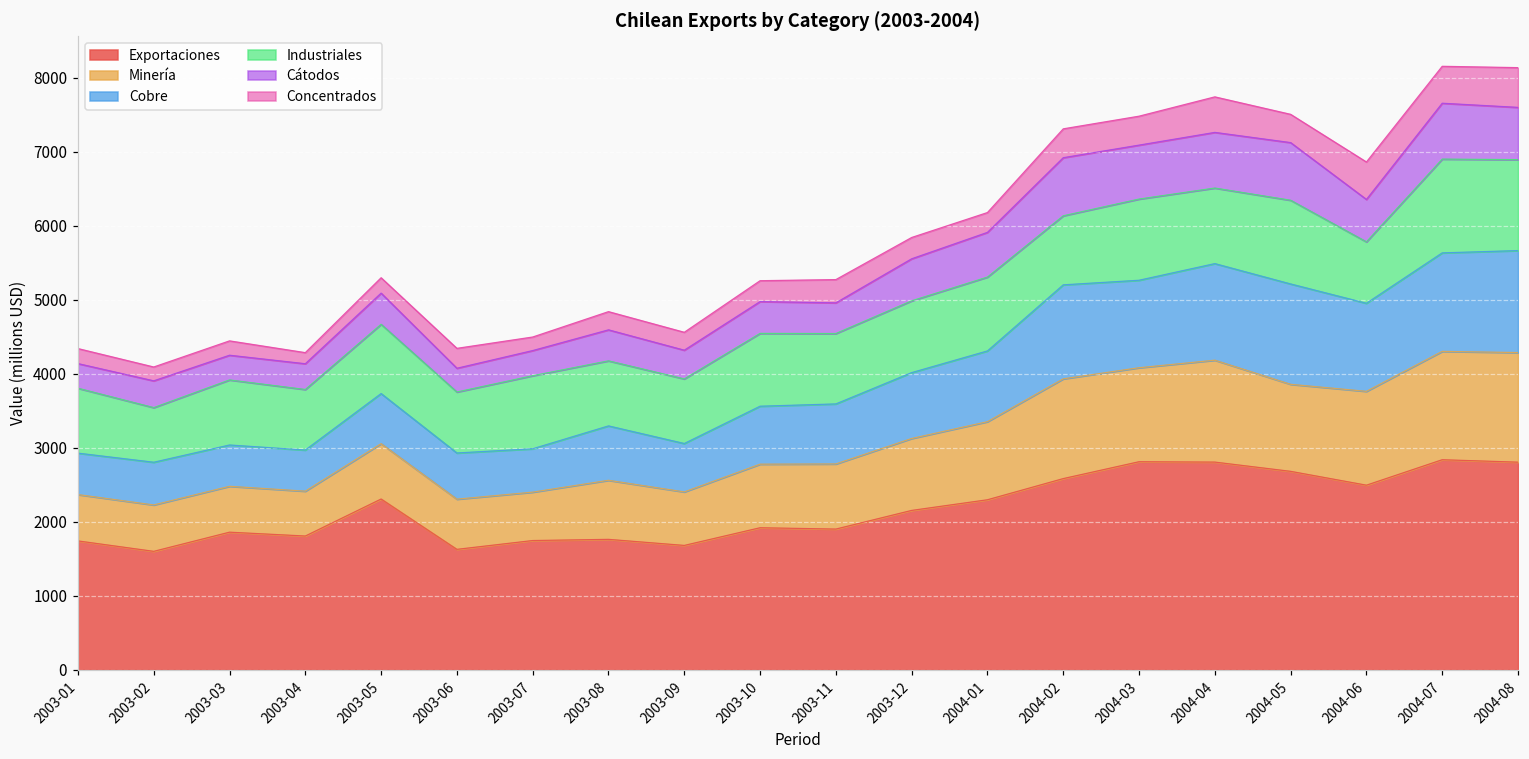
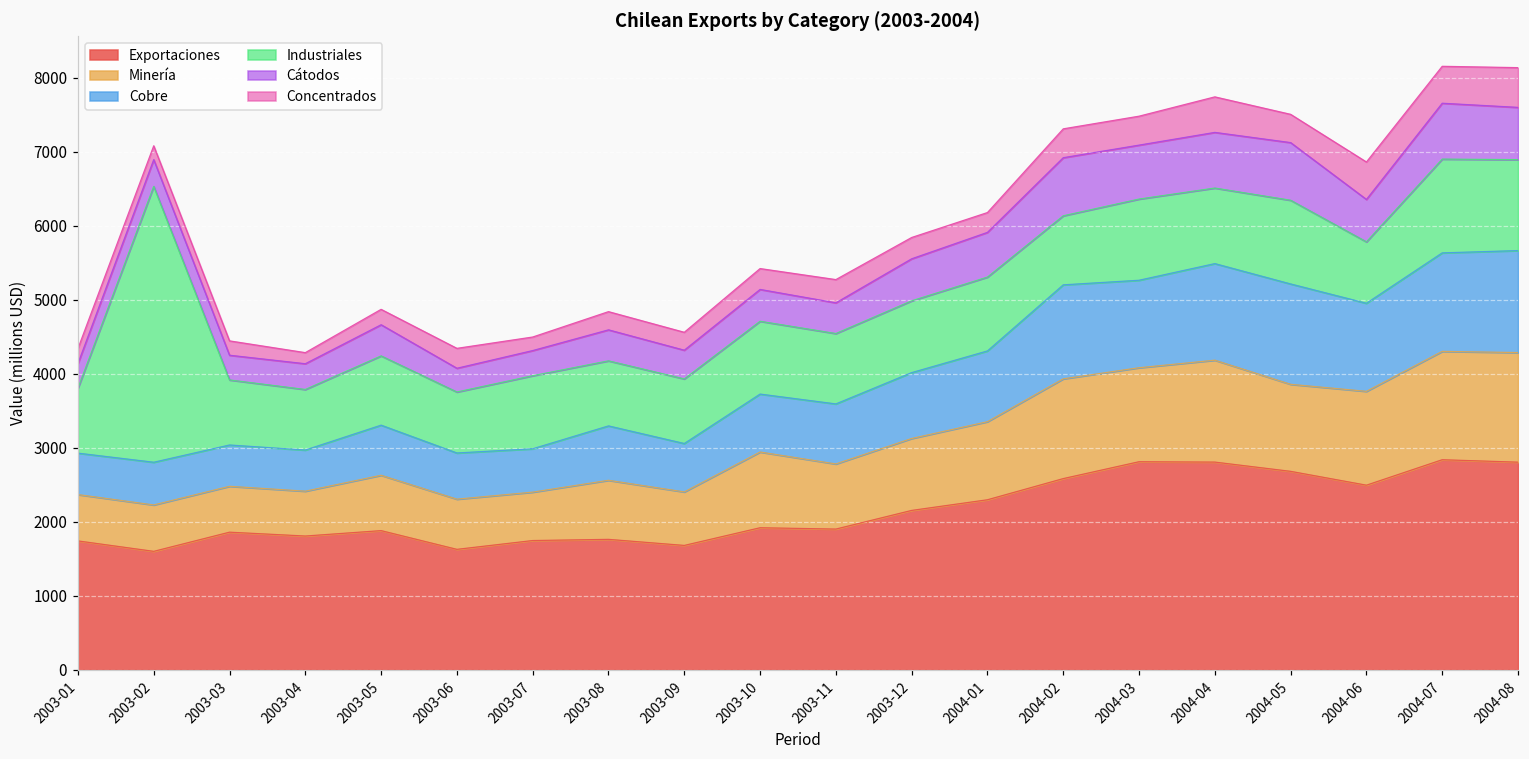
Industriales, 2003-02: 700 -> 3700
Exportaciones, 2003-05: 2300 -> 1900
Minería, 2003-10: 900 -> 1000
